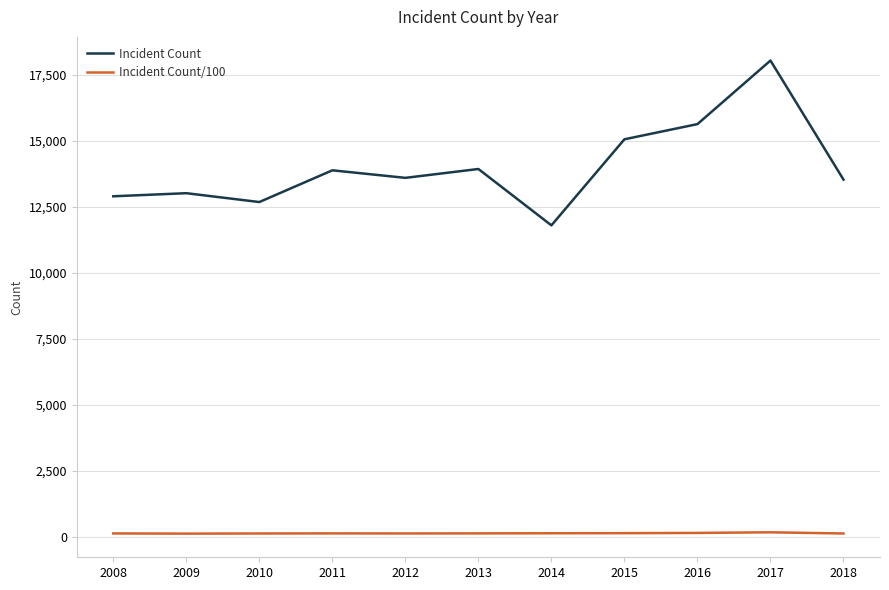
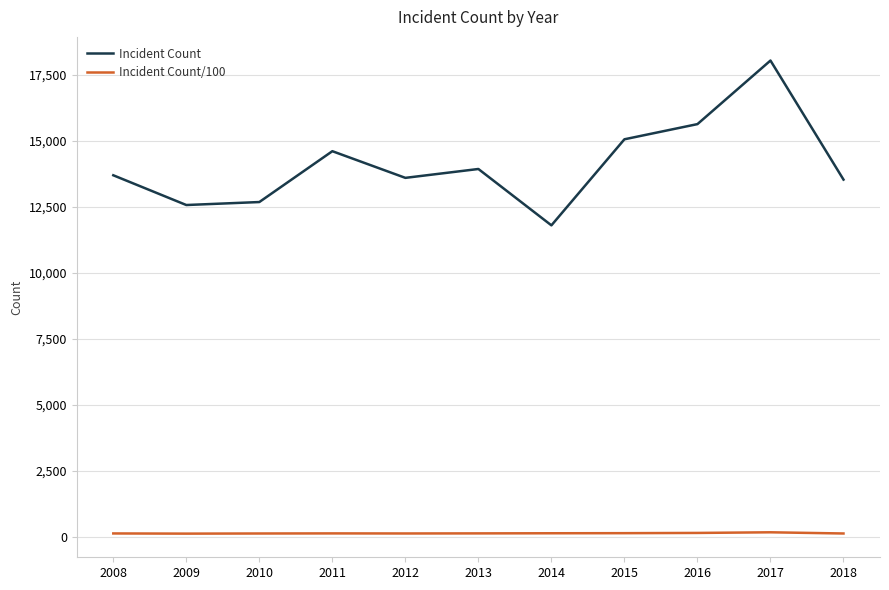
Incident Count, 2008: 12,900 -> 13,700
Incident Count, 2009: 13,000 -> 12,600
Incident Count, 2011: 13,900 -> 14,600
